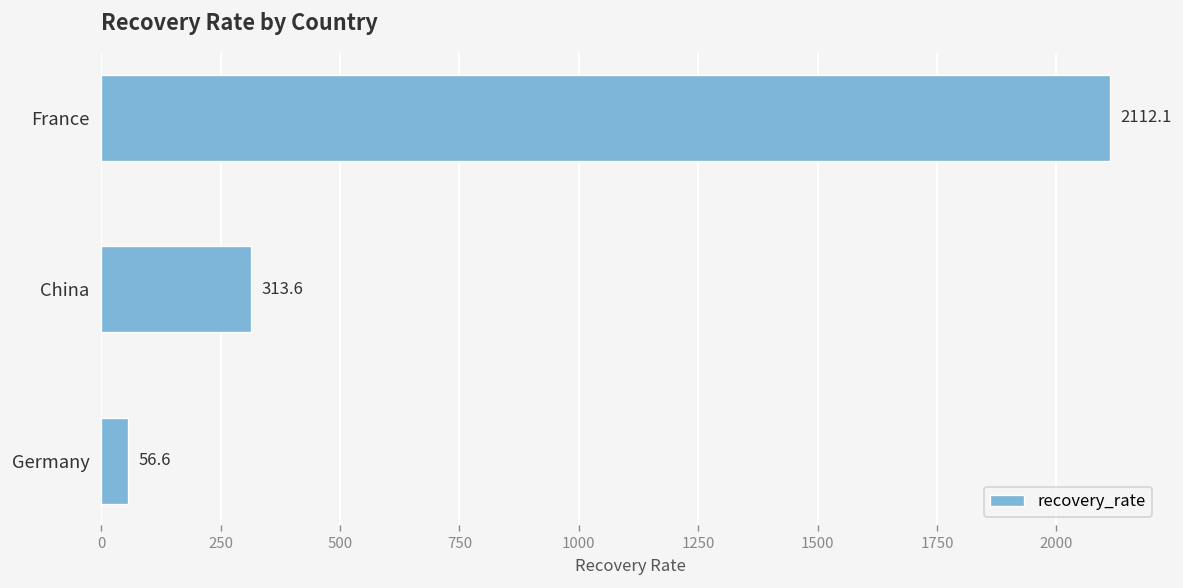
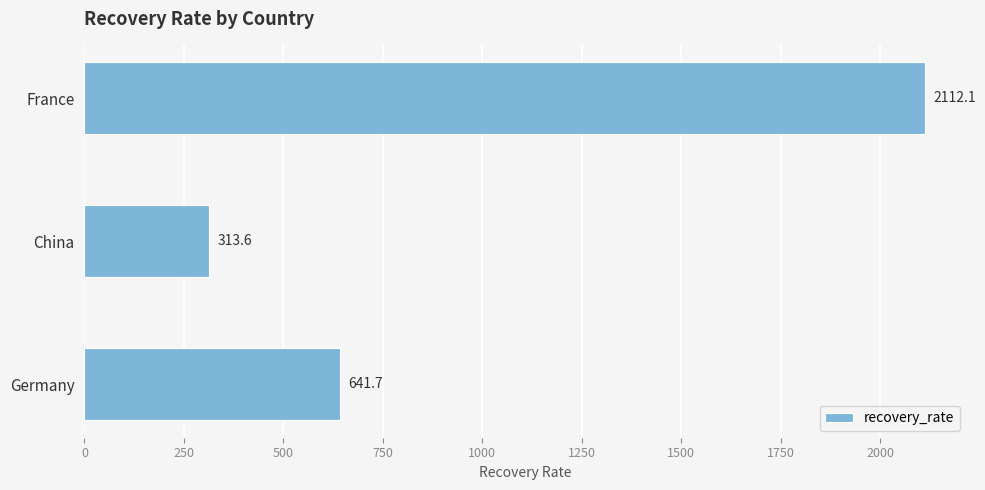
Germany: 56.6 -> 641.7
